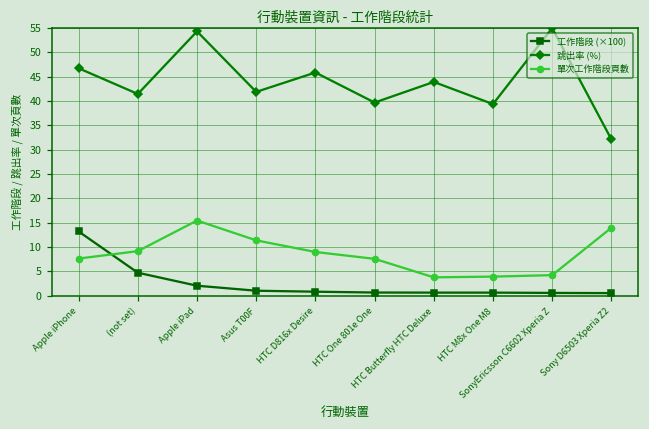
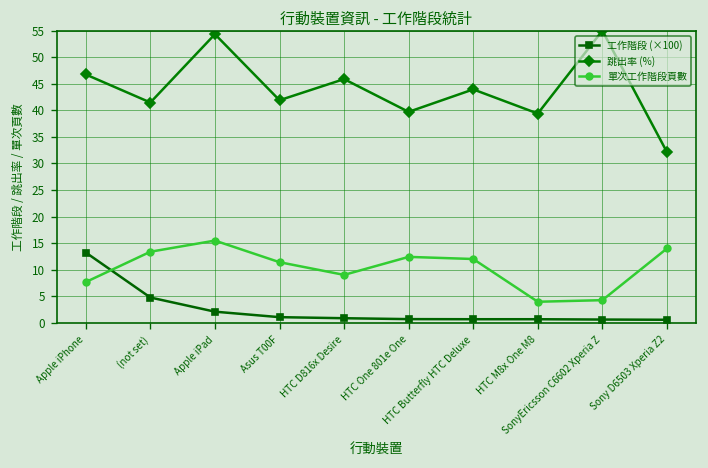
單次工作階段頁數, (not set): 9 -> 13
單次工作階段頁數, HTC One 801e One: 8 -> 12
單次工作階段頁數, HTC Butterfly HTC Deluxe: 4 -> 12
